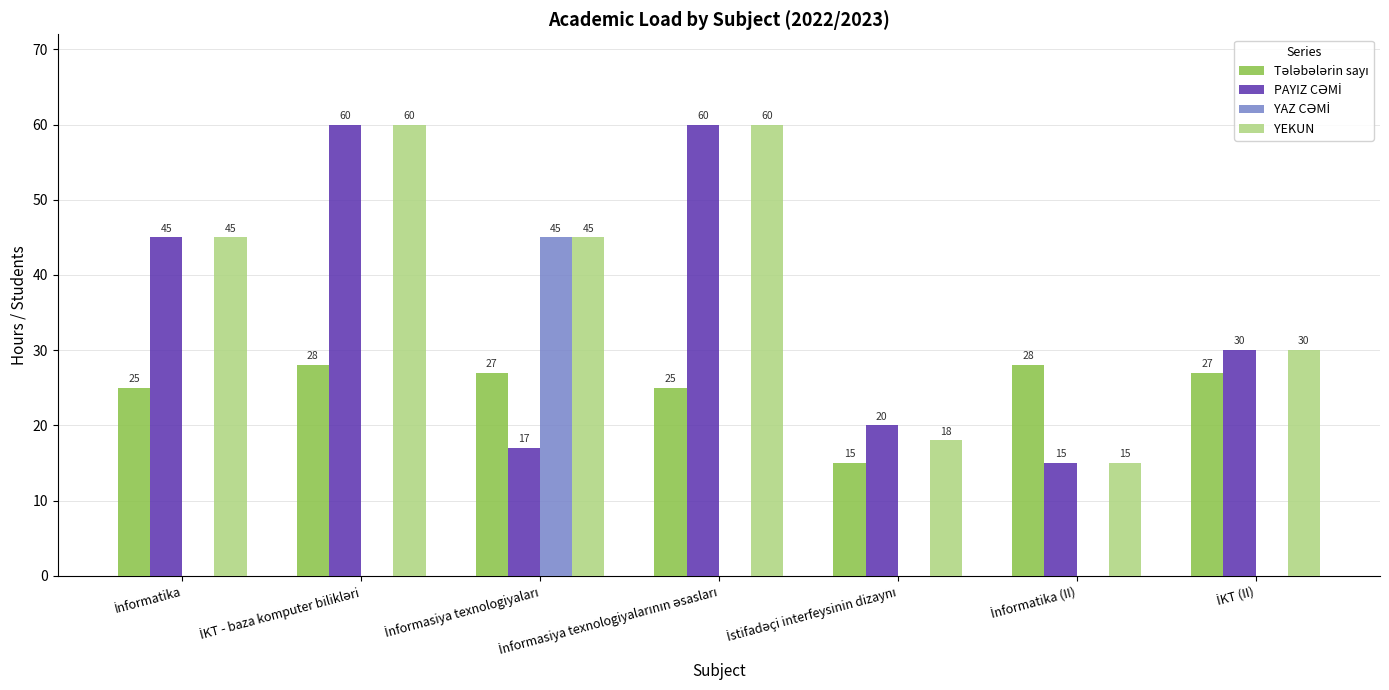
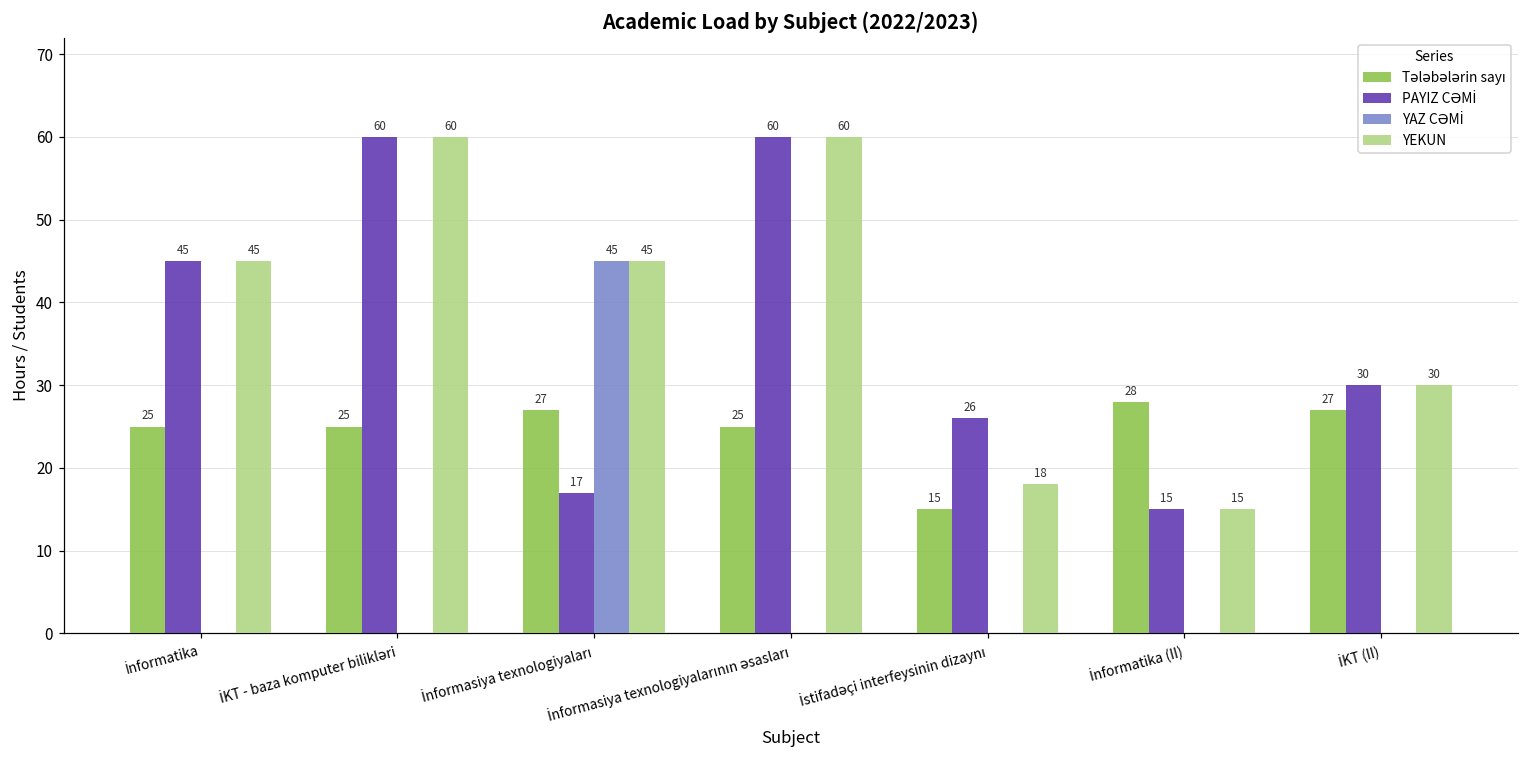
Tələbələrin sayı, İKT - baza komputer bilikləri: 28 -> 25
PAYIZ CƏMİ, İstifadəçi interfeysinin dizaynı: 20 -> 26
